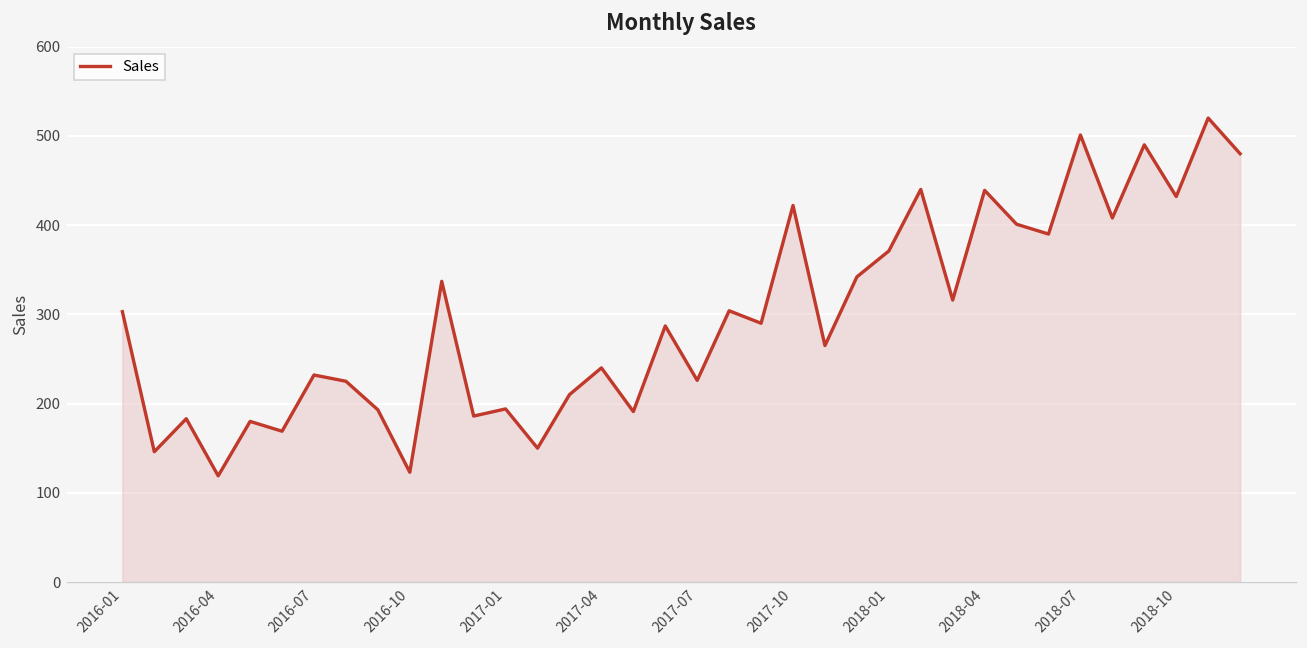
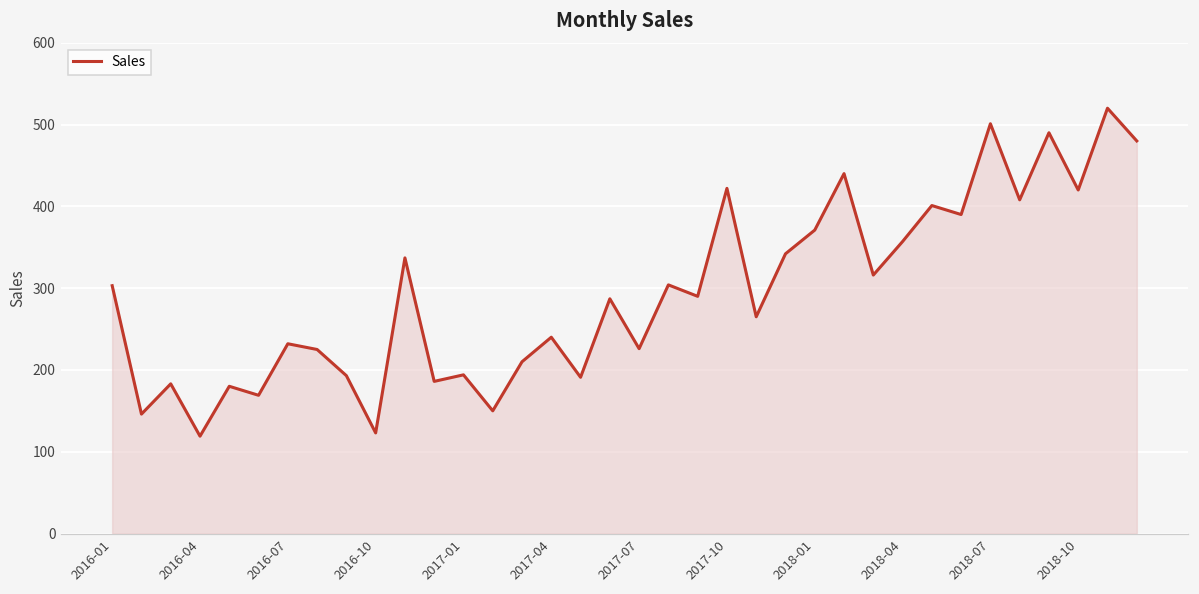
2018-04: 440 -> 360
2018-10: 430 -> 420
